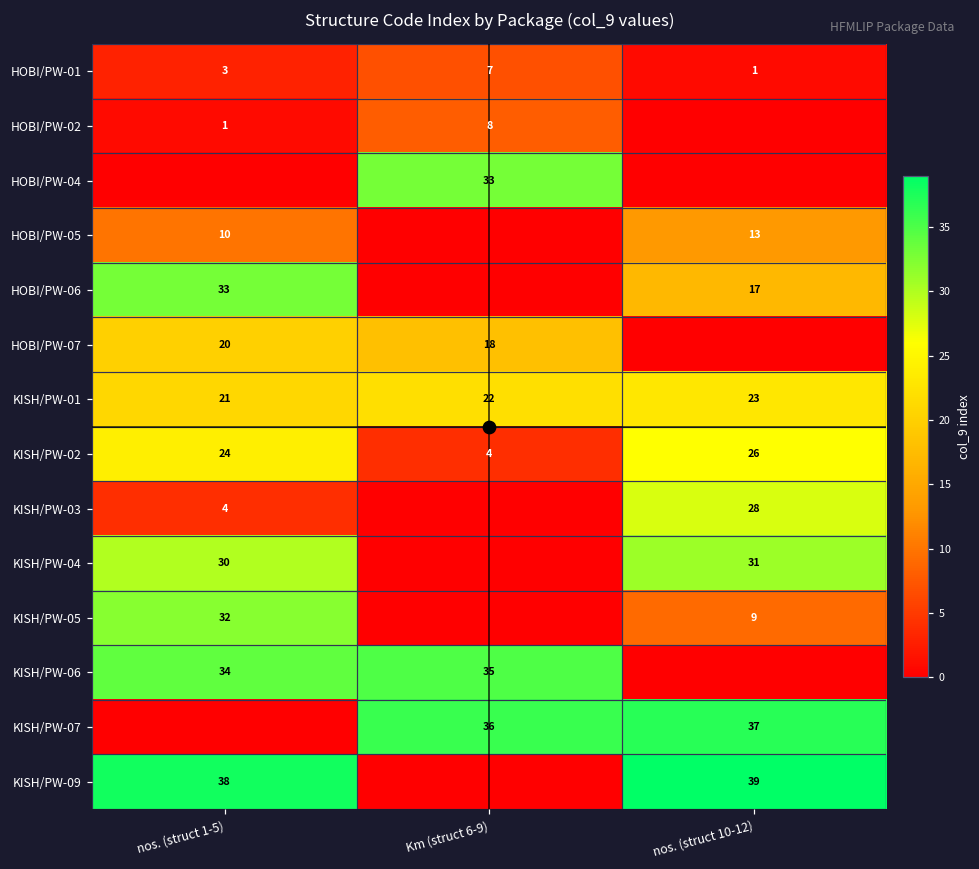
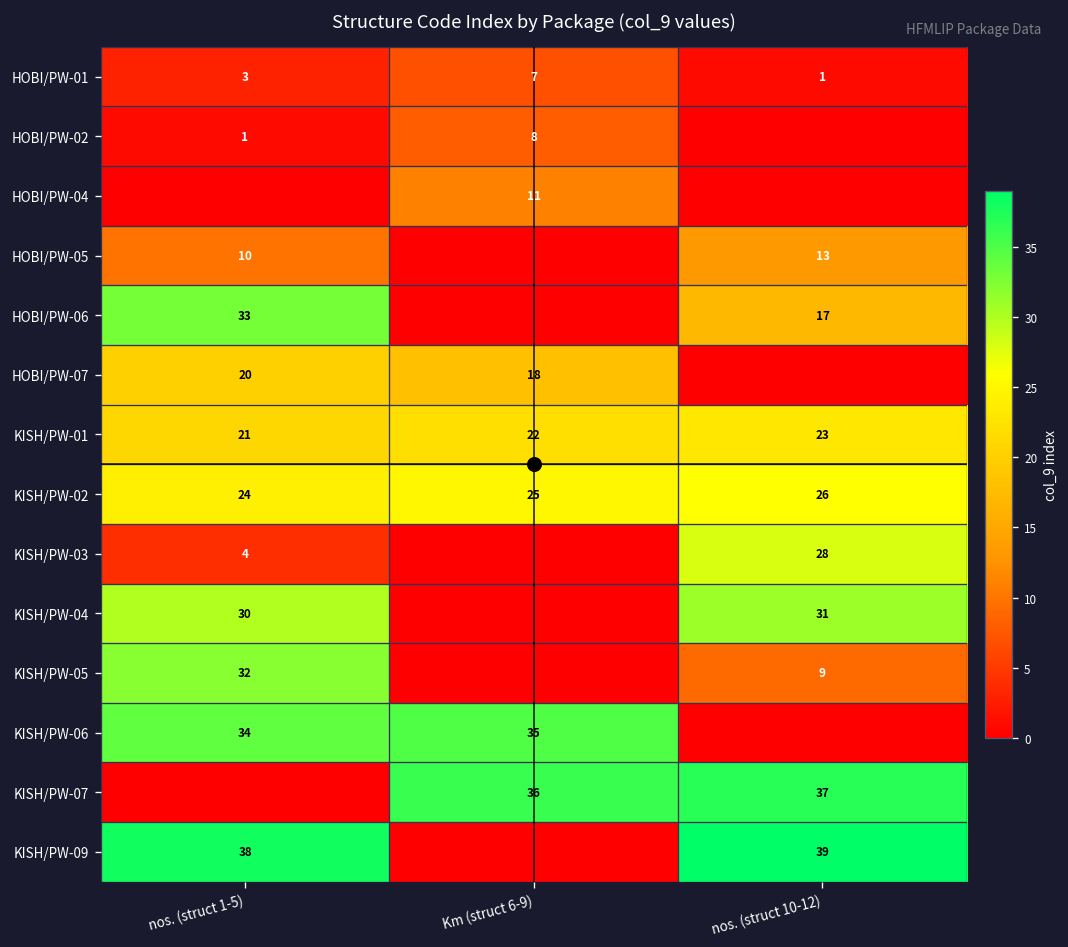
HOBI/PW-04, Km (struct 6-9): 33 -> 11
KISH/PW-02, Km (struct 6-9): 4 -> 25
